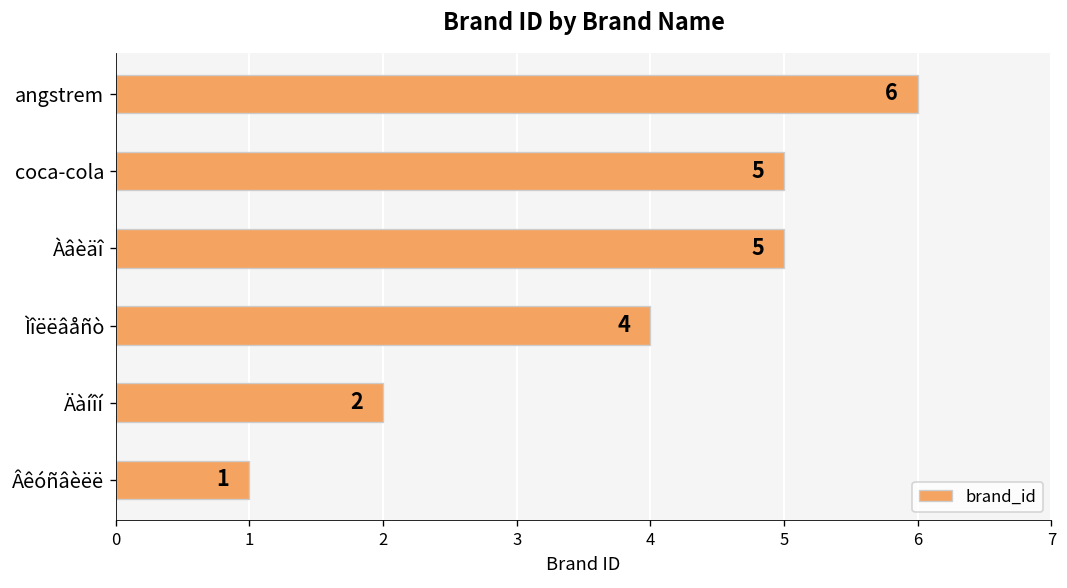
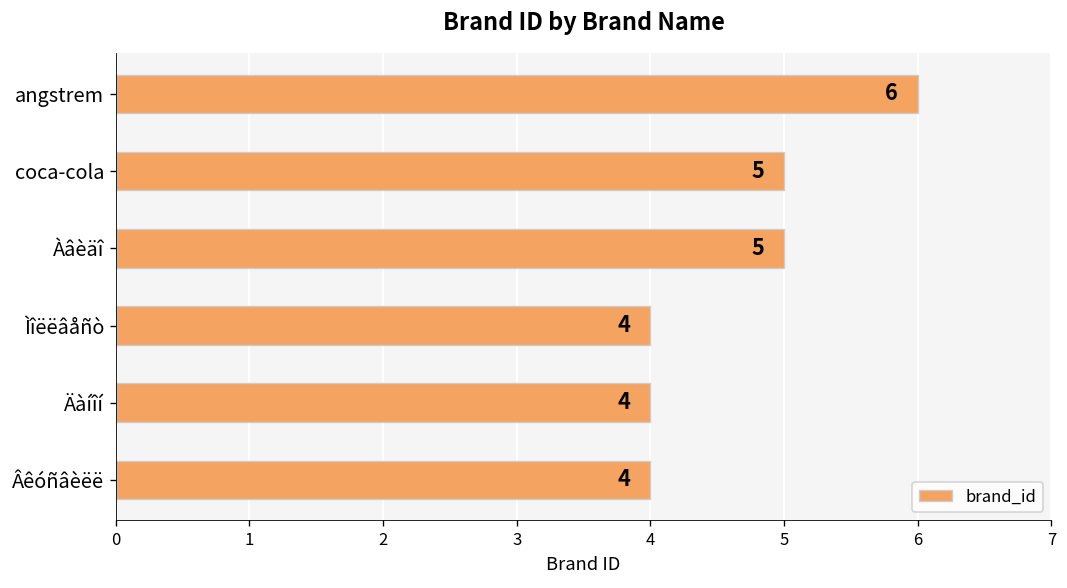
Äàíîí: 2 -> 4
Âêóñâèëë: 1 -> 4
